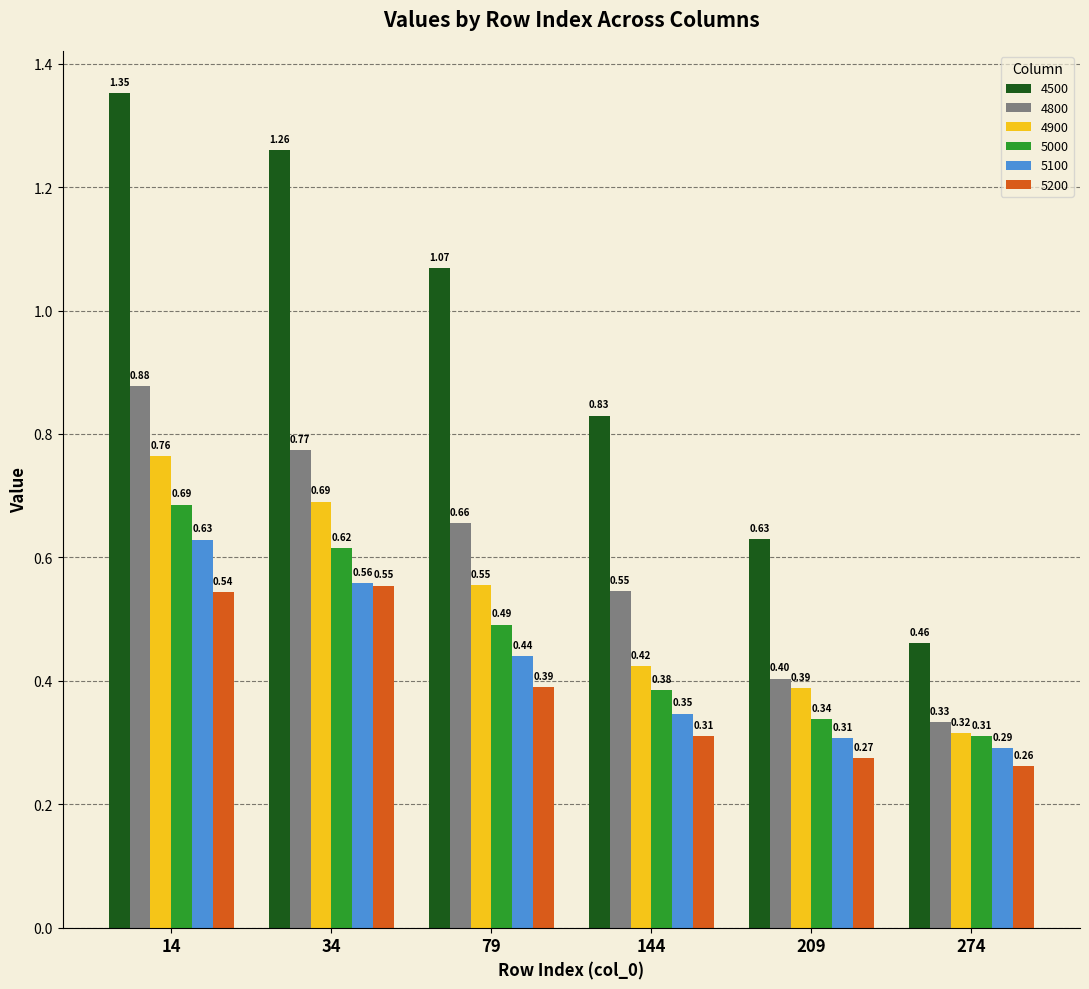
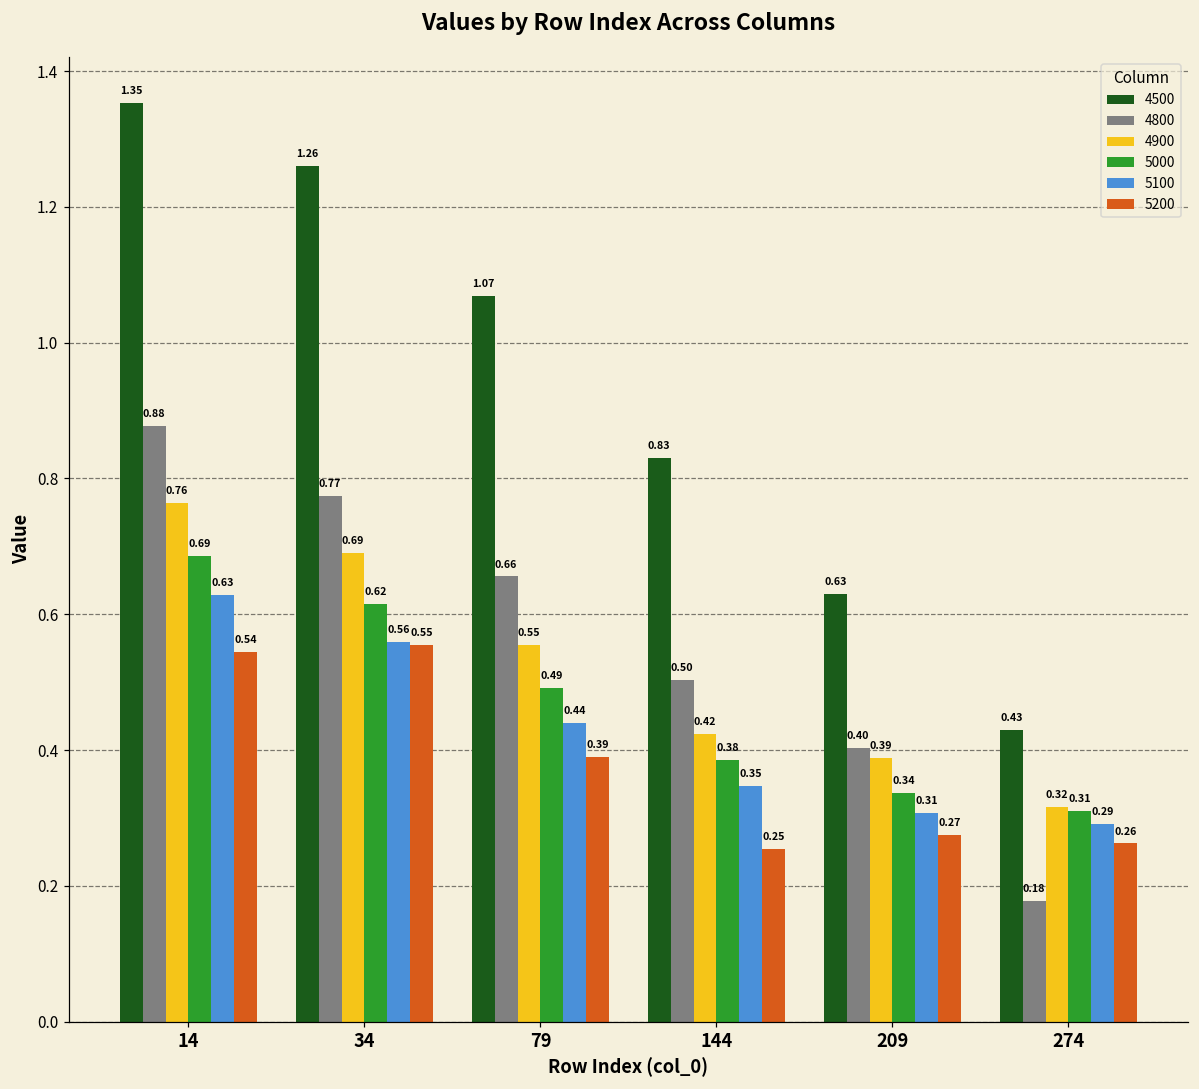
4800, 144: 0.55 -> 0.50
5200, 144: 0.31 -> 0.25
4500, 274: 0.46 -> 0.43
4800, 274: 0.33 -> 0.18
